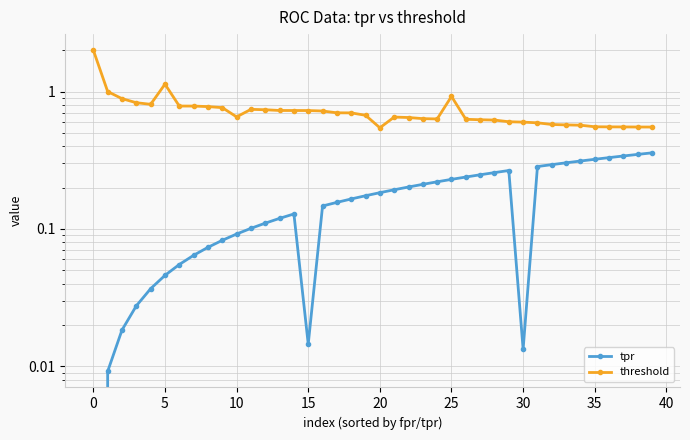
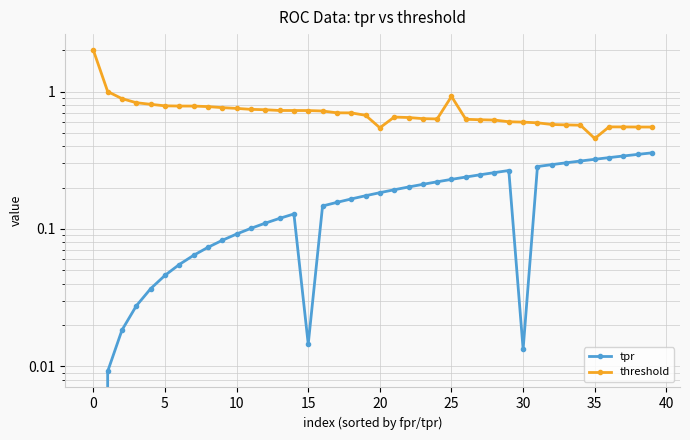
threshold, 5: 1.1 -> 0.8
threshold, 10: 0.7 -> 0.8
threshold, 35: 0.55 -> 0.46
